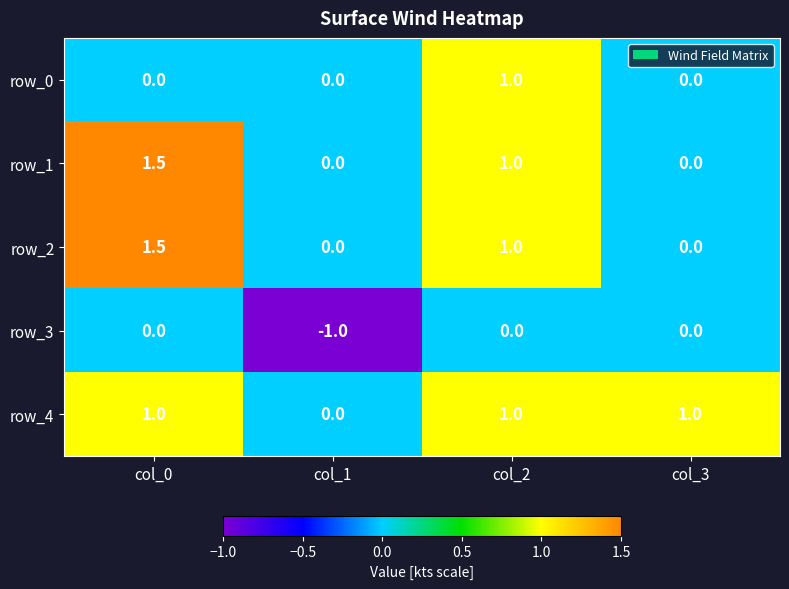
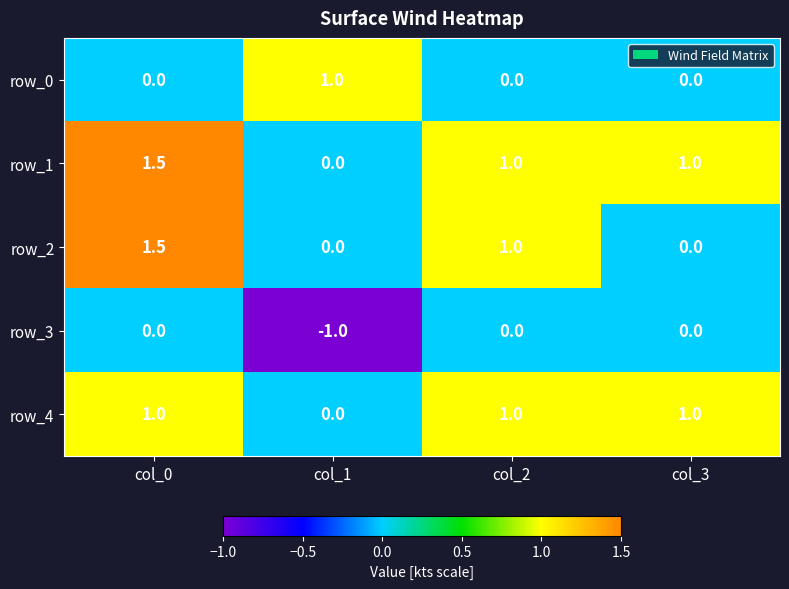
row_0, col_1: 0.0 -> 1.0
row_0, col_2: 1.0 -> 0.0
row_1, col_3: 0.0 -> 1.0
